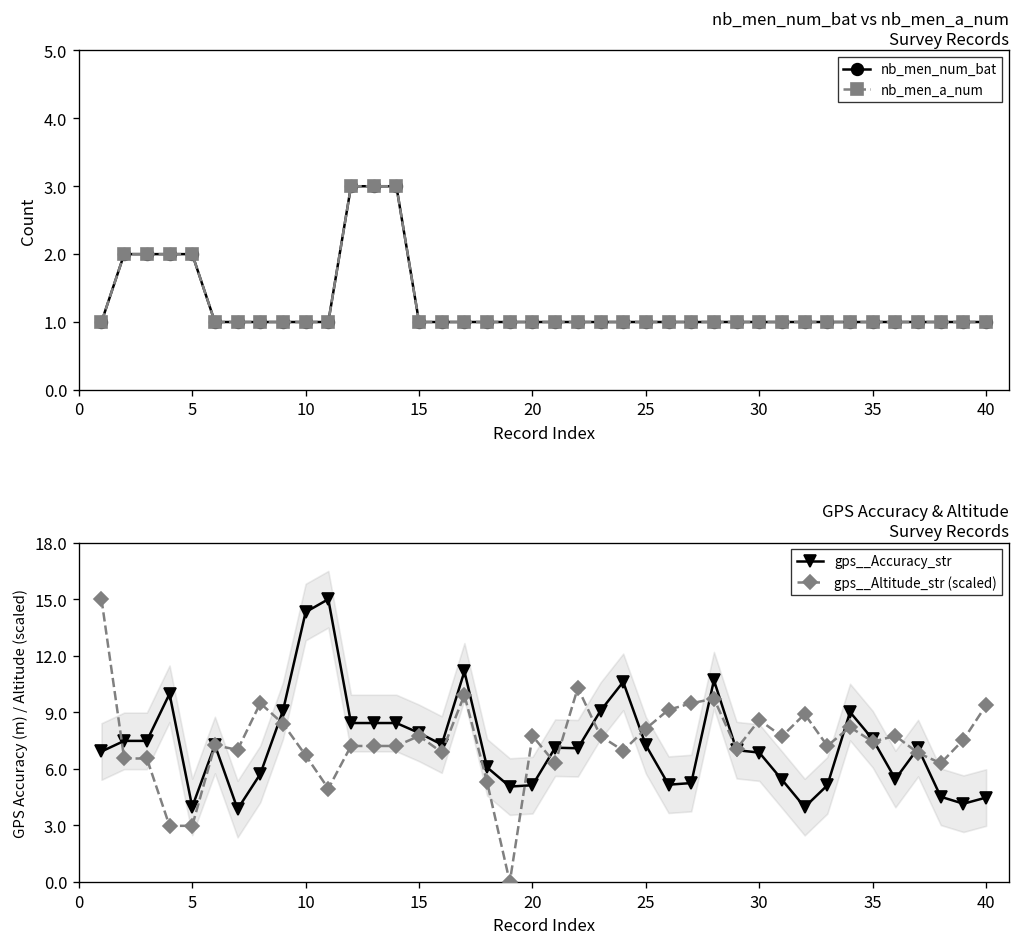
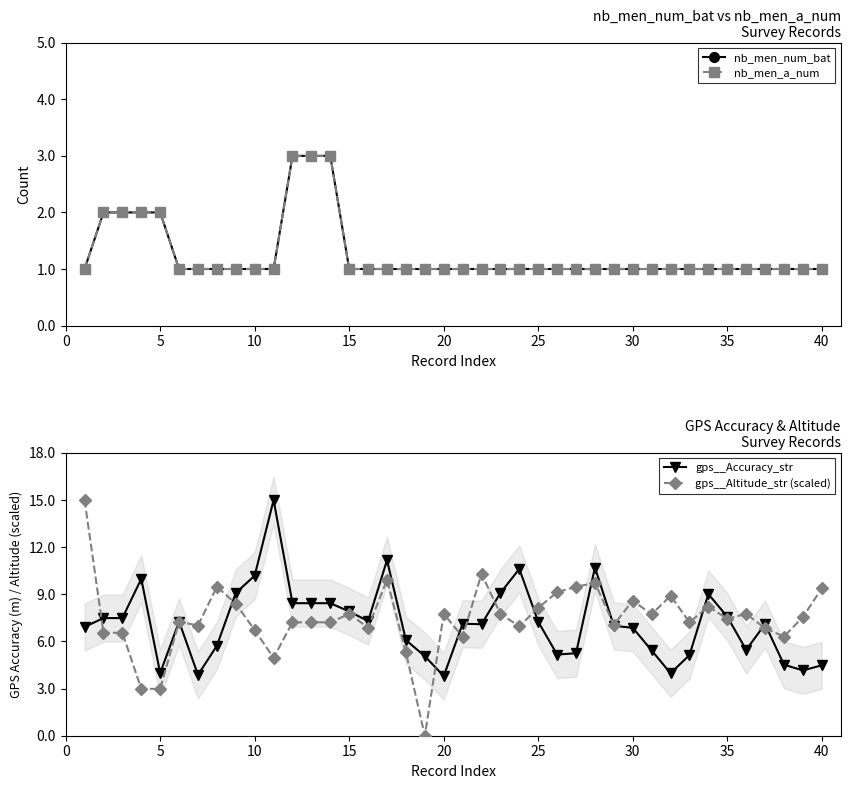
GPS Accuracy & Altitude Survey Records, gps__Accuracy_str, 10: 14.3 -> 10.2
GPS Accuracy & Altitude Survey Records, gps__Accuracy_str, 20: 5.1 -> 3.8
